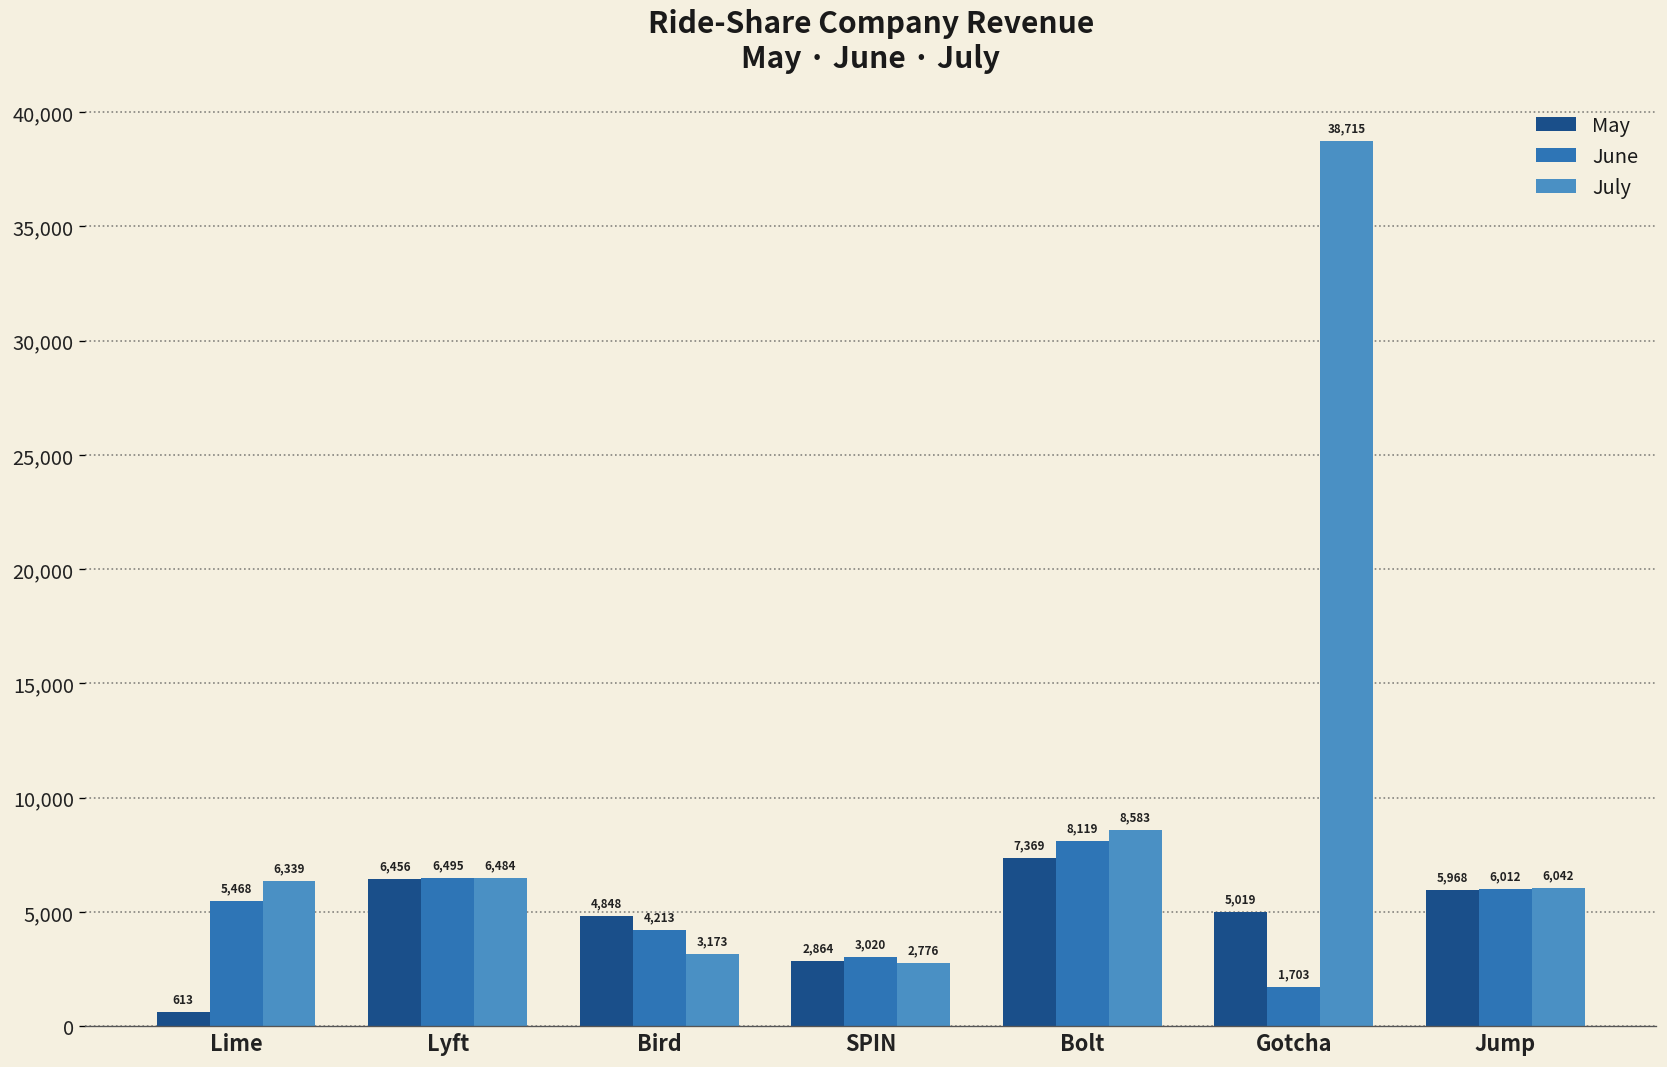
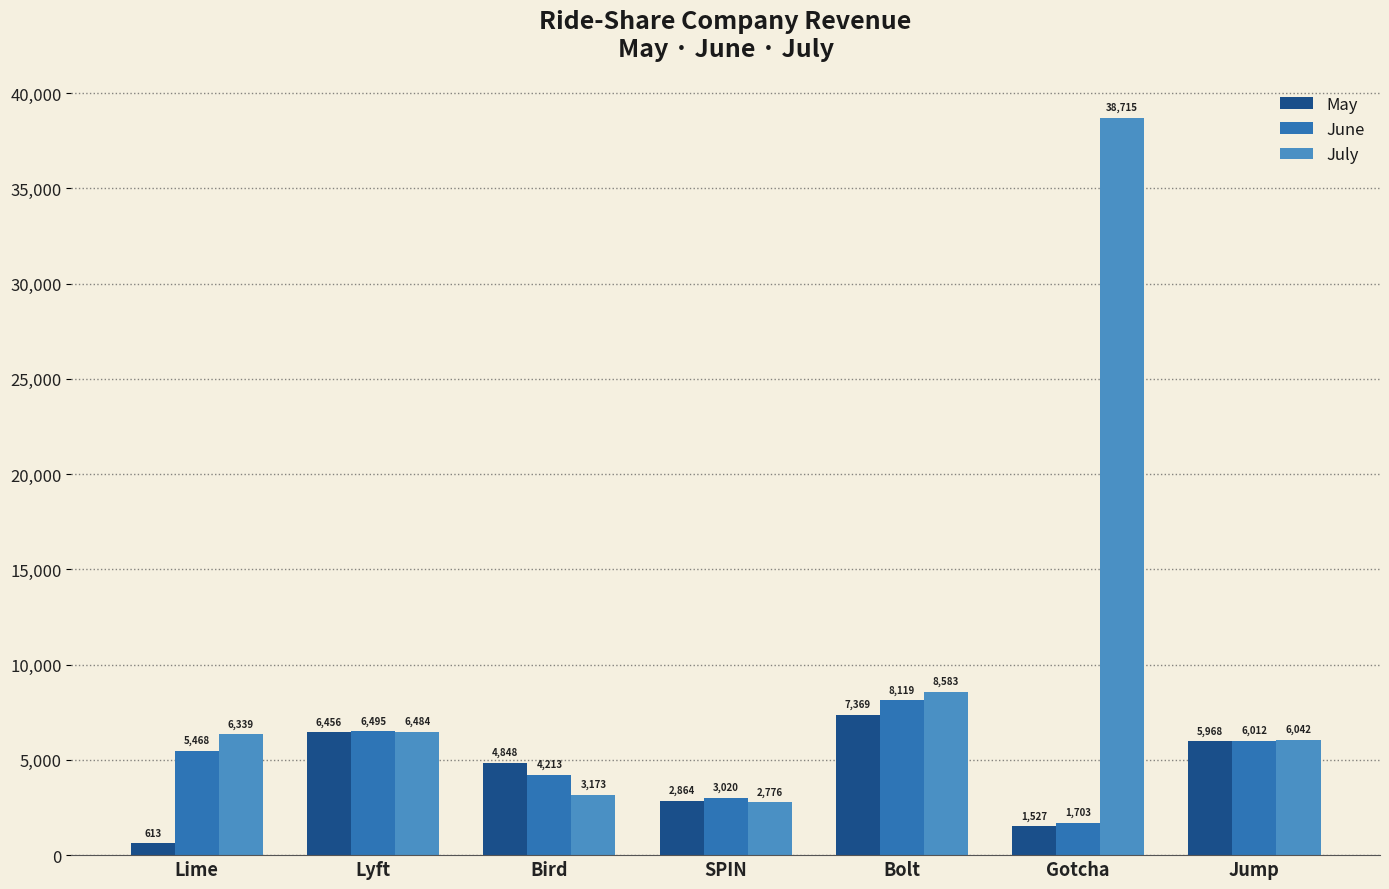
May, Gotcha: 5,019 -> 1,527
